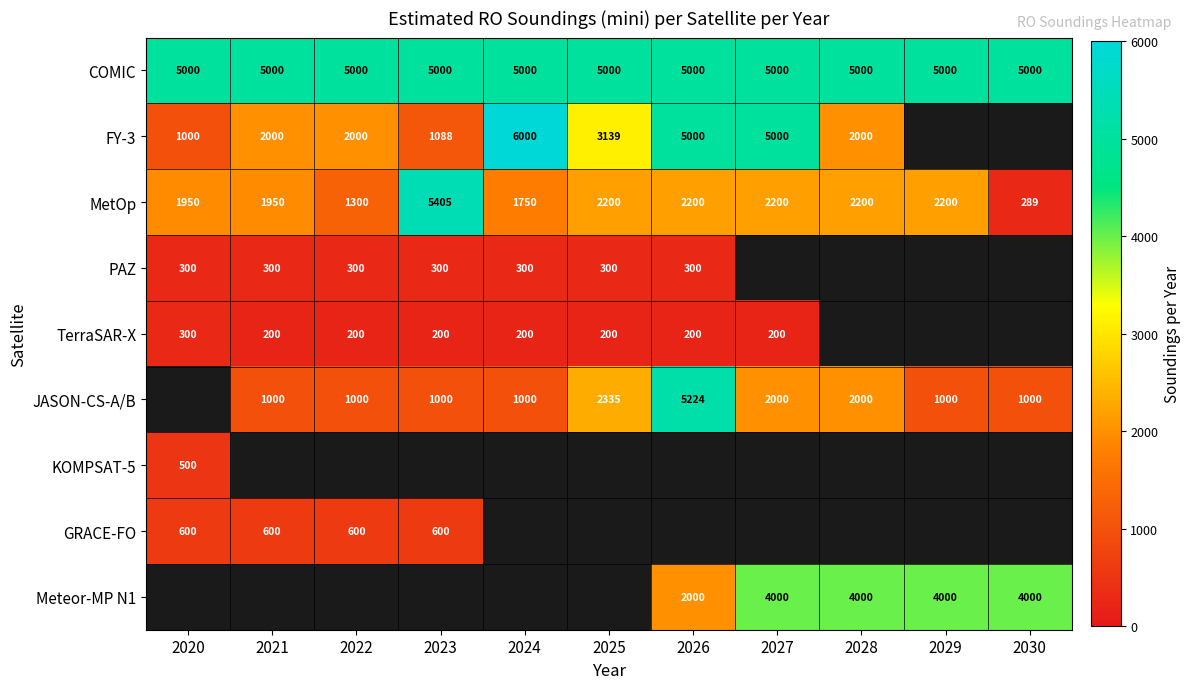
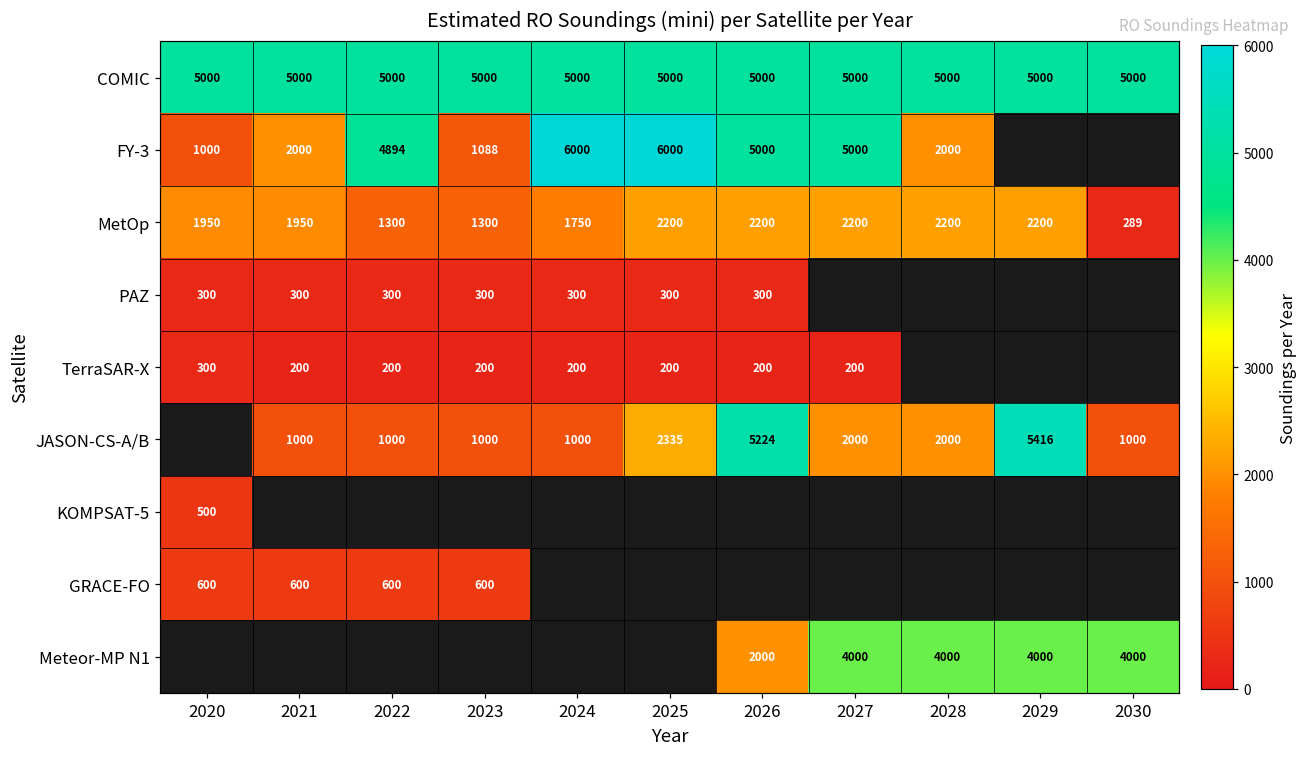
FY-3, 2022: 2000 -> 4894
FY-3, 2025: 3139 -> 6000
MetOp, 2023: 5405 -> 1300
JASON-CS-A/B, 2029: 1000 -> 5416
